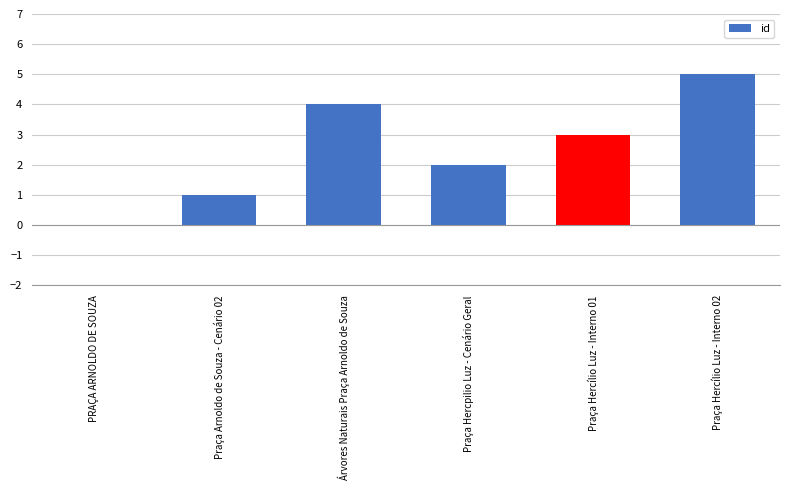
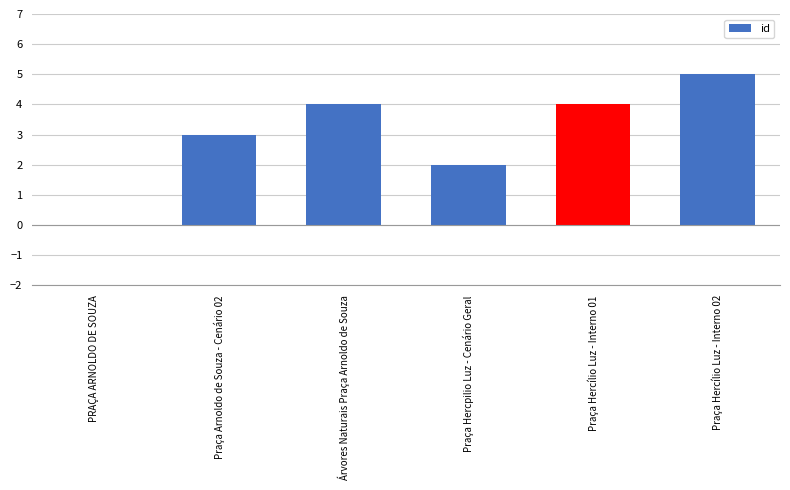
Praça Arnoldo de Souza - Cenário 02: 1 -> 3
Praça Hercílio Luz - Interno 01: 3 -> 4
